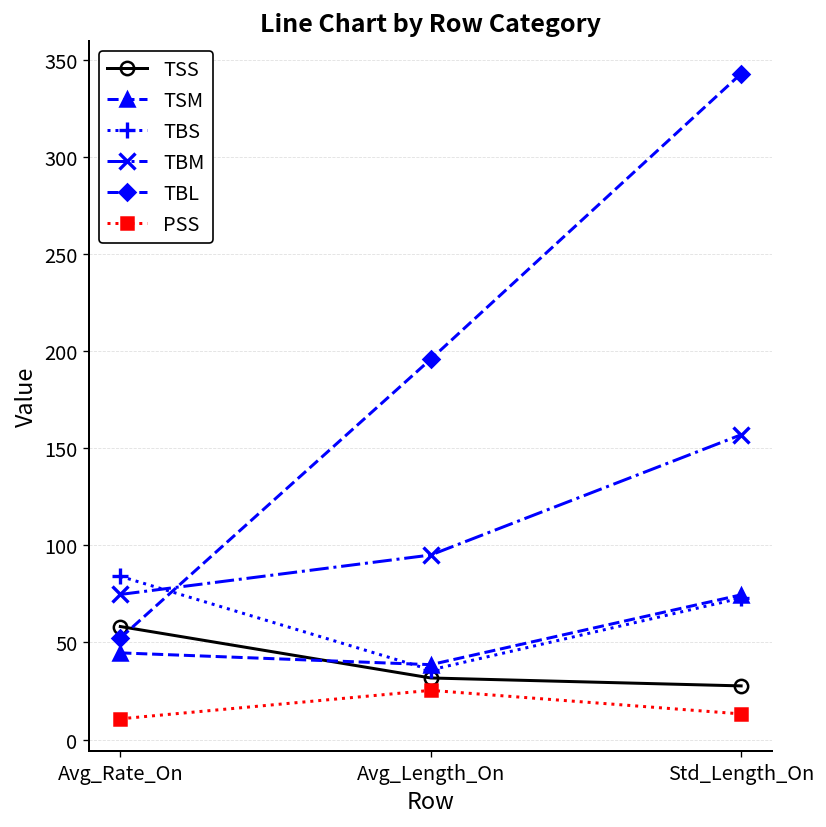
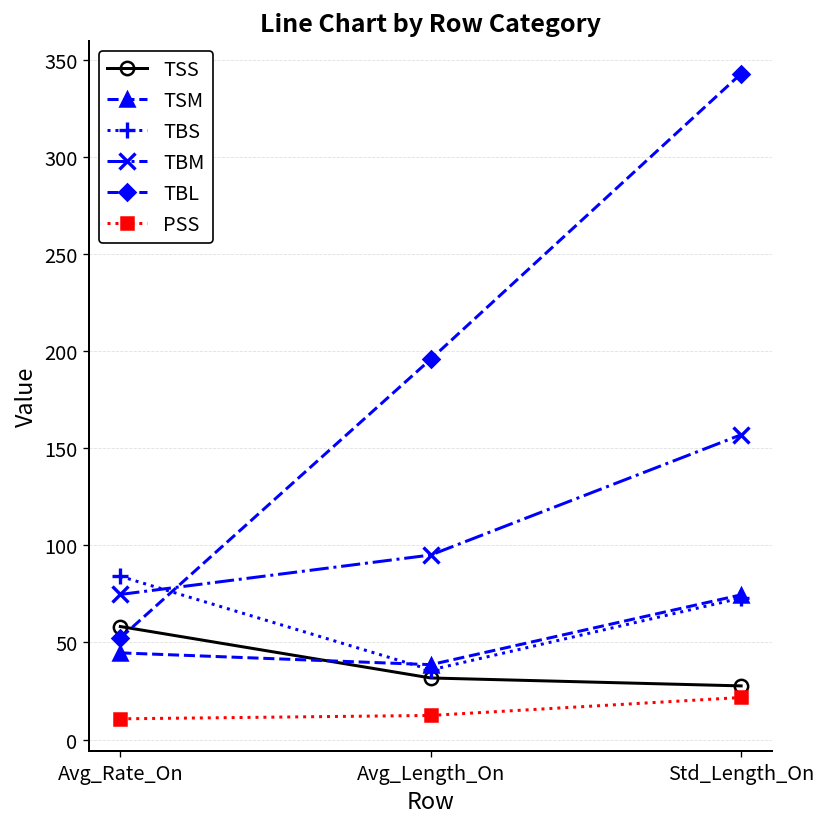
PSS, Avg_Length_On: 25 -> 12
PSS, Std_Length_On: 13 -> 22
